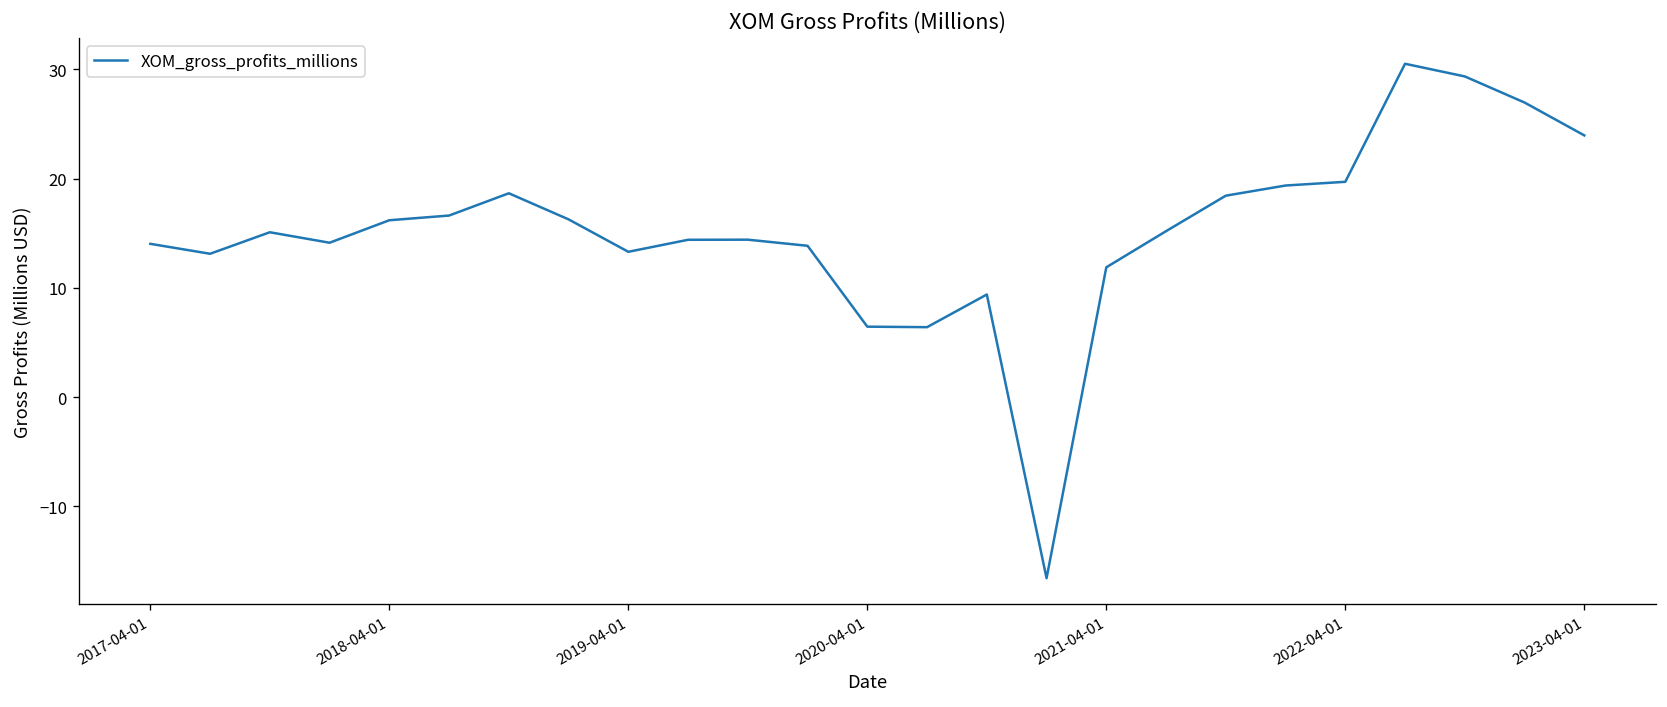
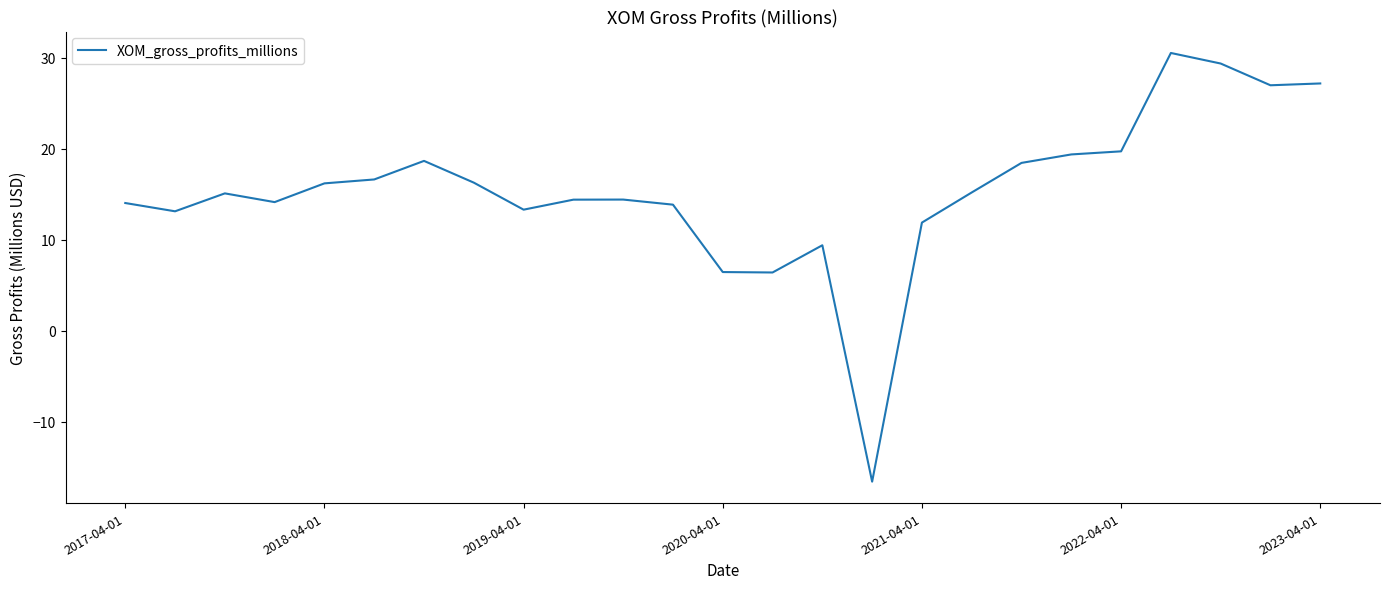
2023-04-01: 24 -> 27
